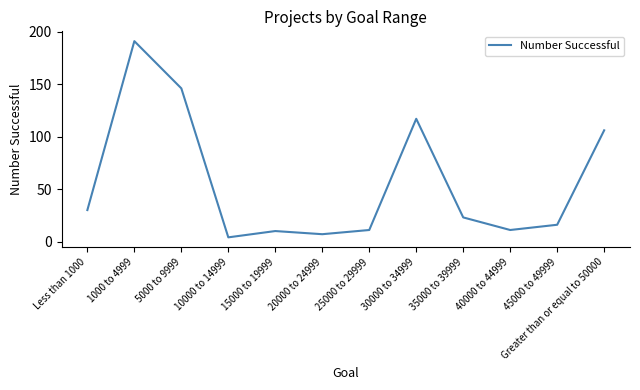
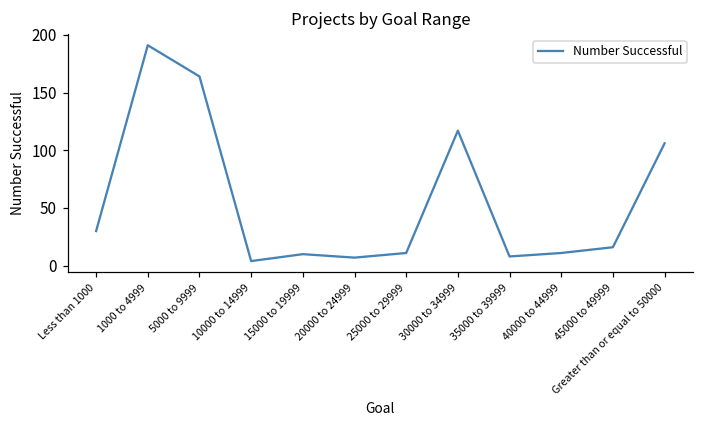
5000 to 9999: 146 -> 164
35000 to 39999: 23 -> 8
